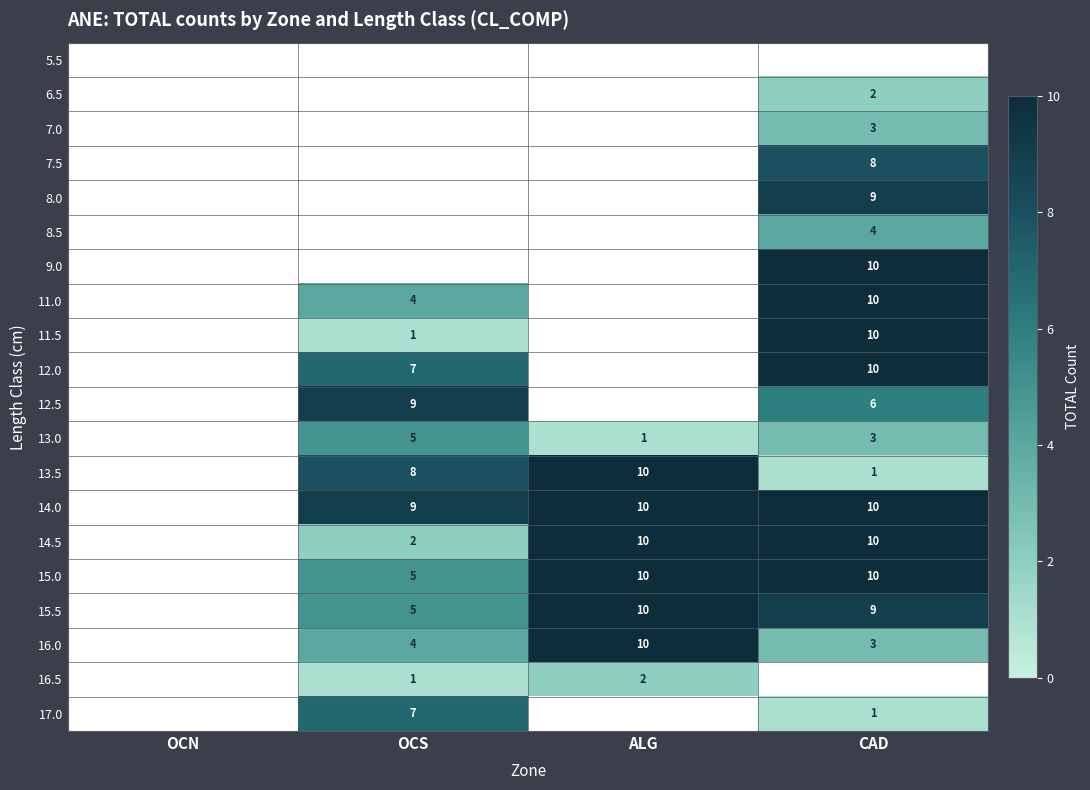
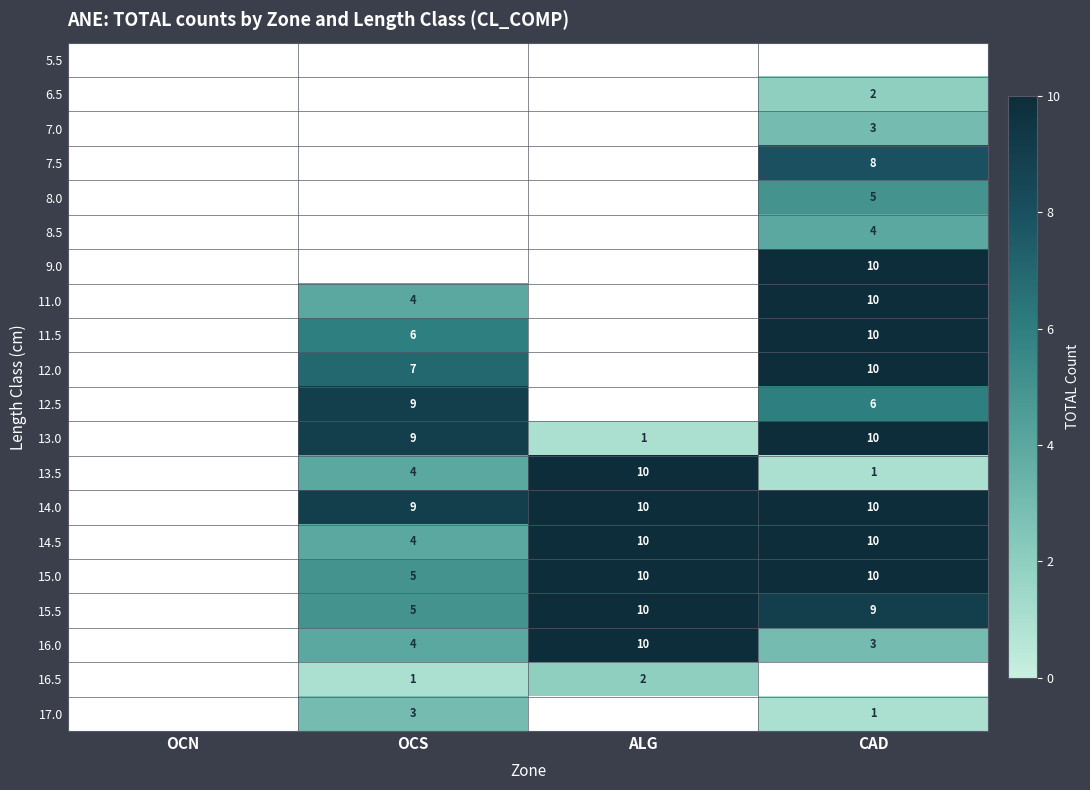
8.0, CAD: 9 -> 5
11.5, OCS: 1 -> 6
13.0, OCS: 5 -> 9
13.0, CAD: 3 -> 10
13.5, OCS: 8 -> 4
14.5, OCS: 2 -> 4
17.0, OCS: 7 -> 3
